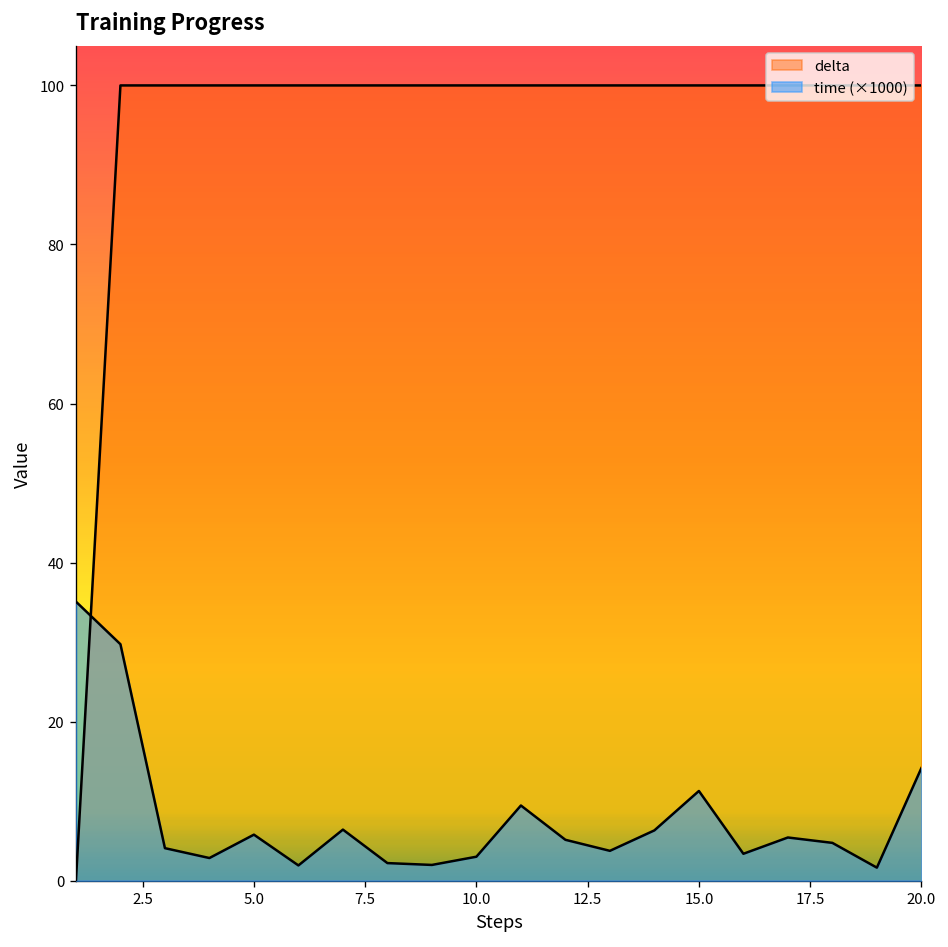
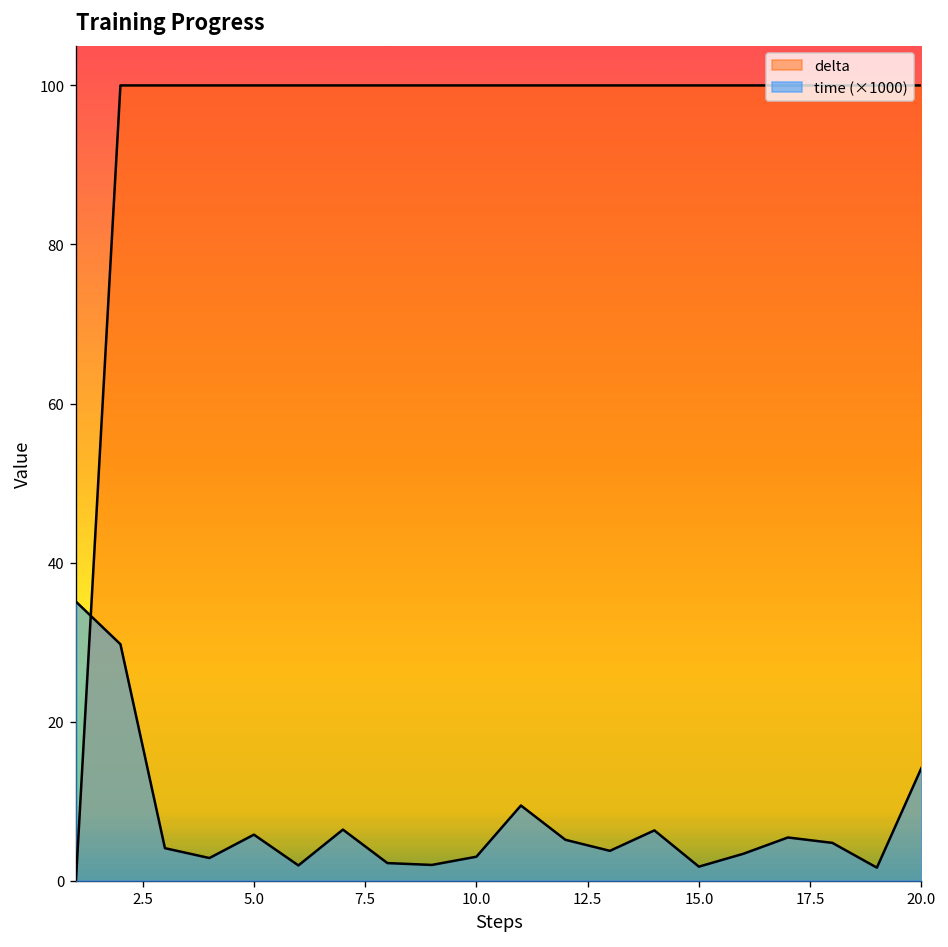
time (×1000), 15.0: 11 -> 2
